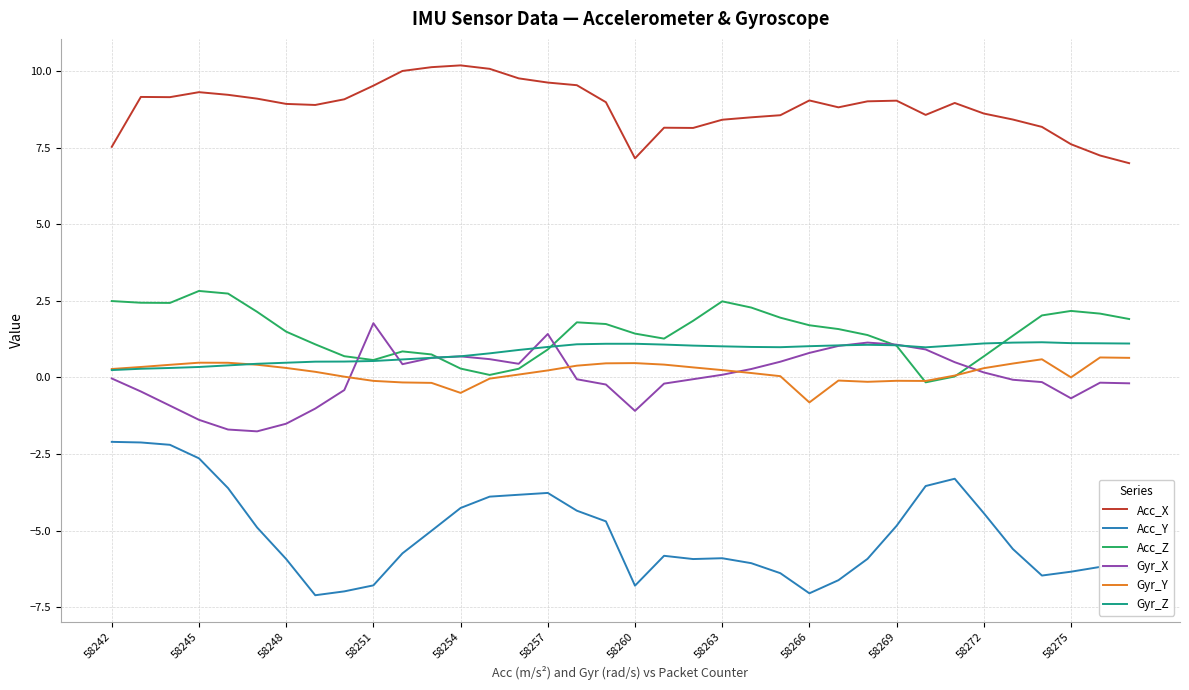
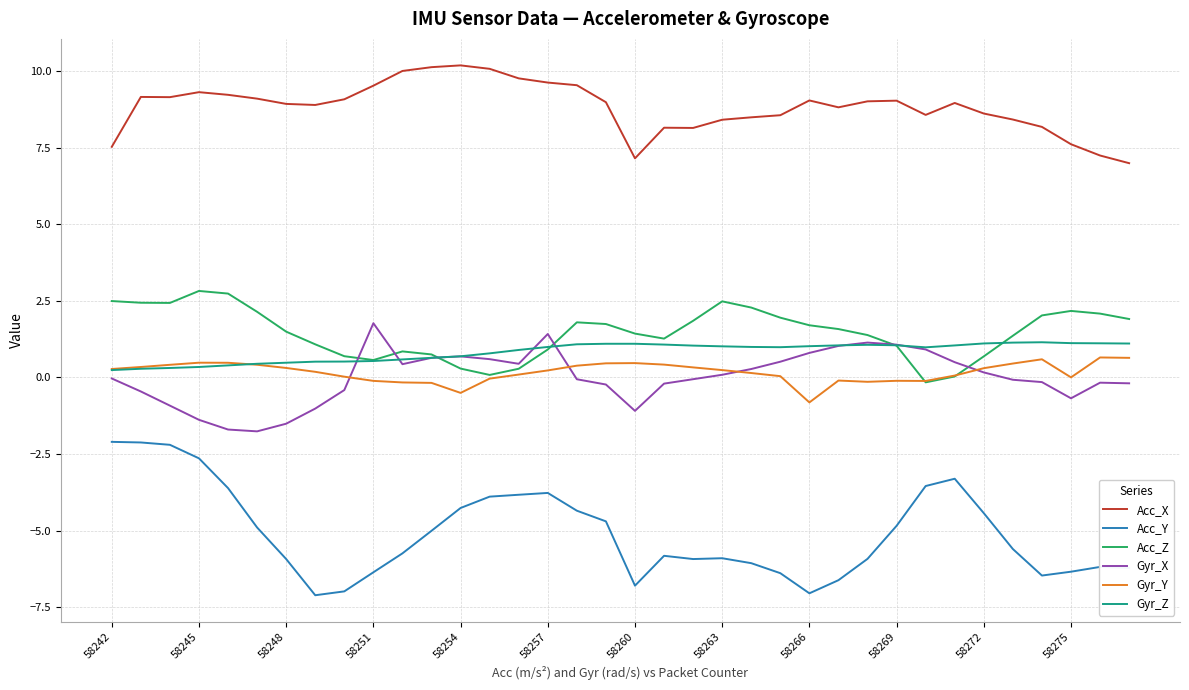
Acc_Y, 58251: -6.8 -> -6.4
